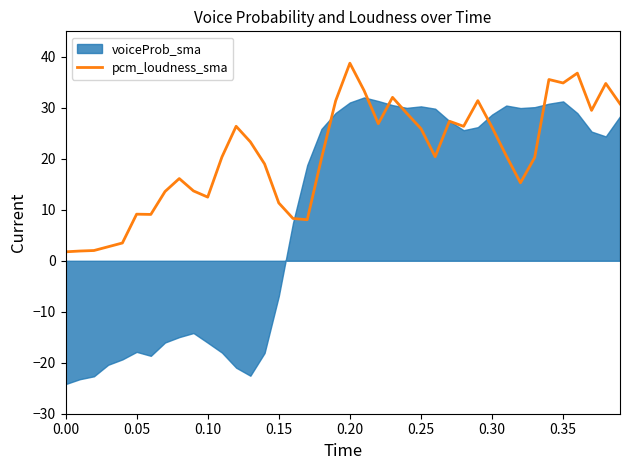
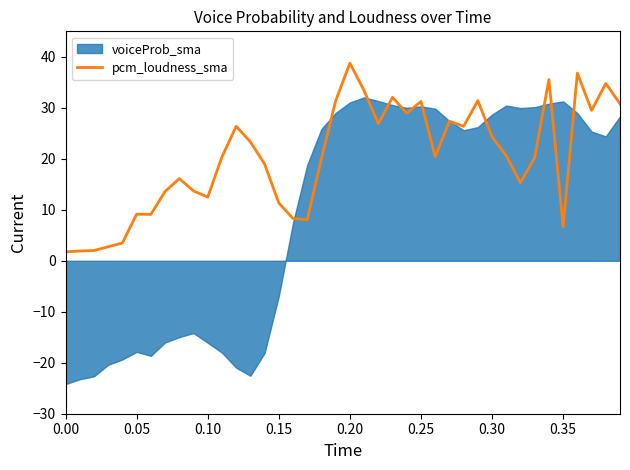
pcm_loudness_sma, 0.25: 26 -> 31
pcm_loudness_sma, 0.30: 26 -> 24
pcm_loudness_sma, 0.35: 35 -> 7
